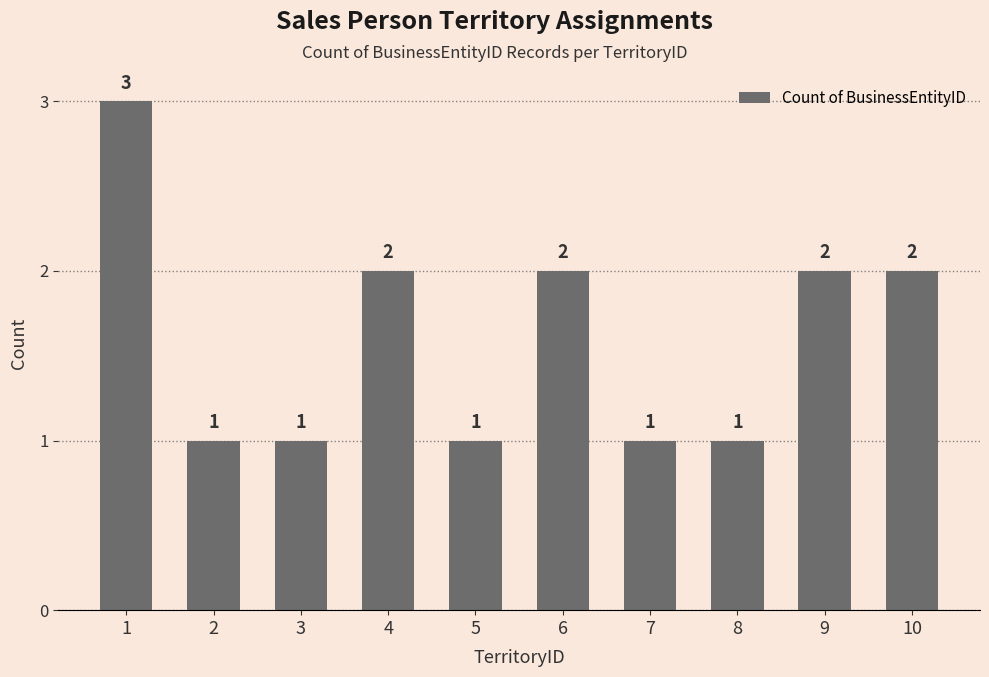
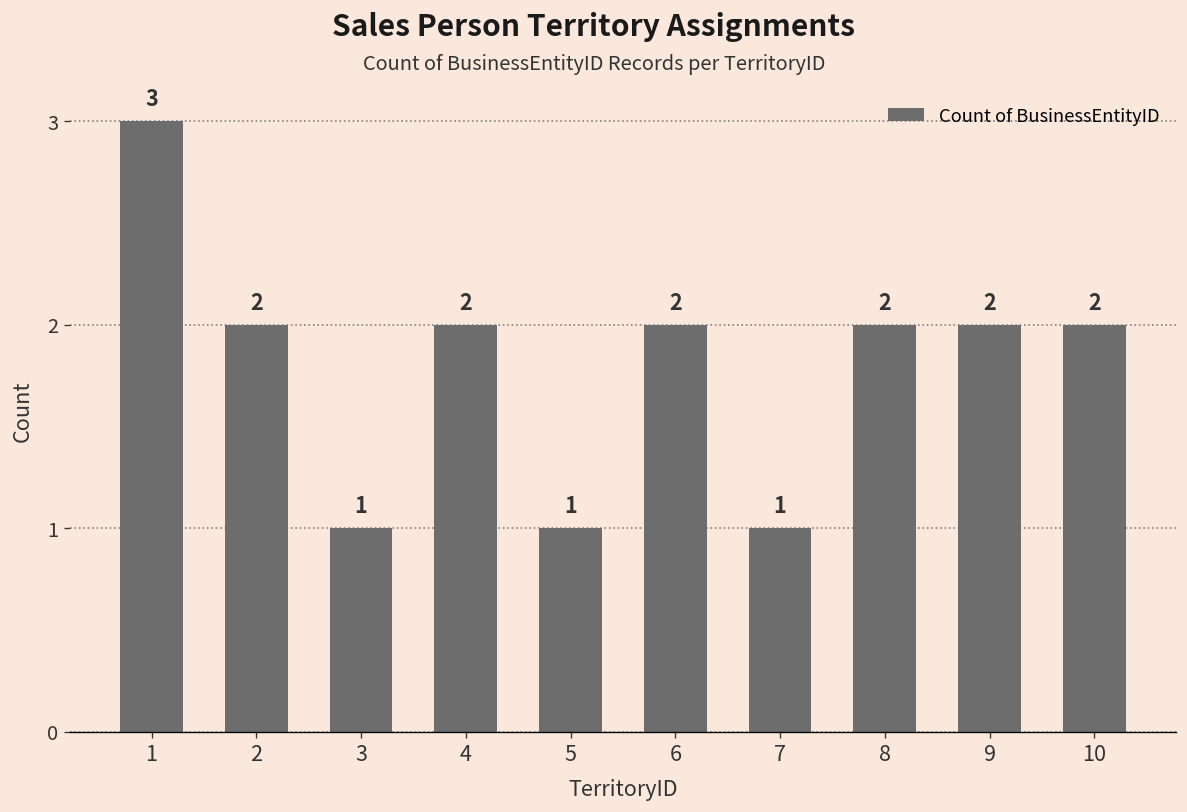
2: 1 -> 2
8: 1 -> 2
